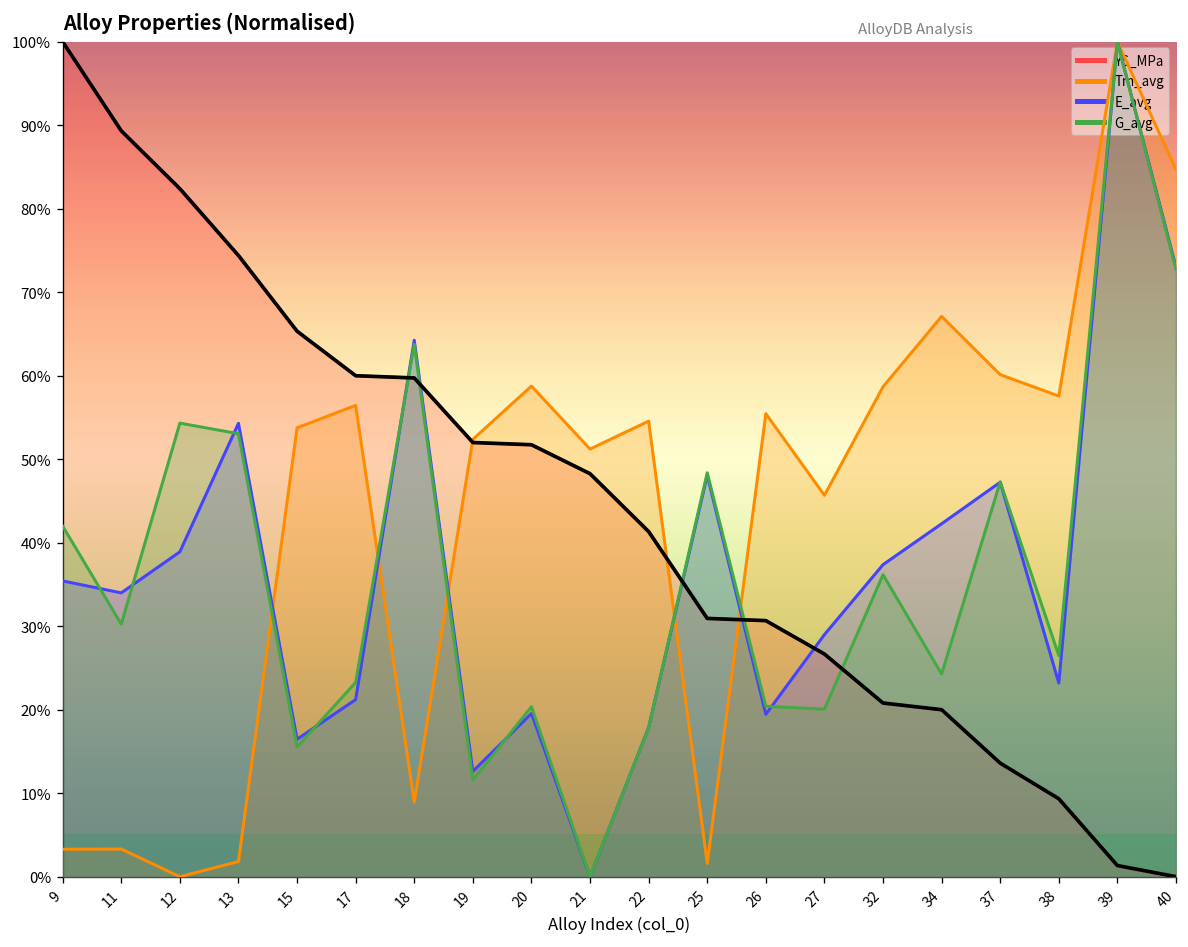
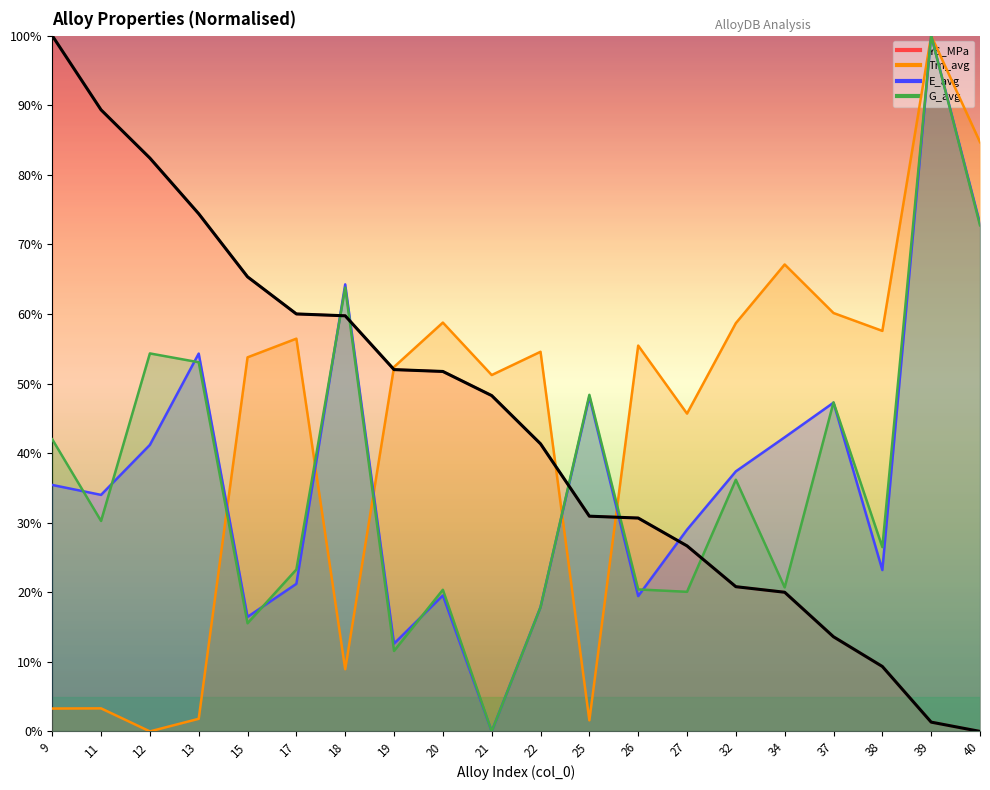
E_avg, 12: 39% -> 41%
G_avg, 34: 24% -> 21%
